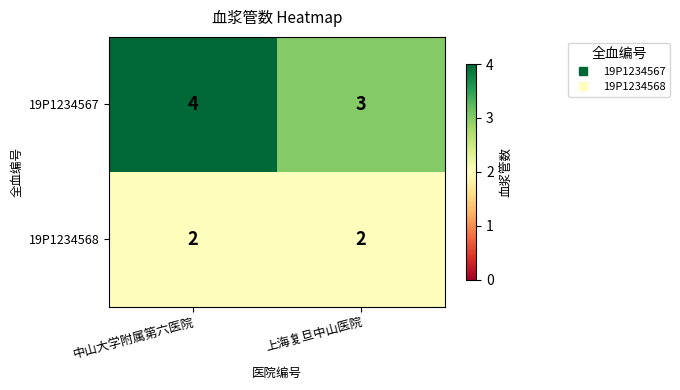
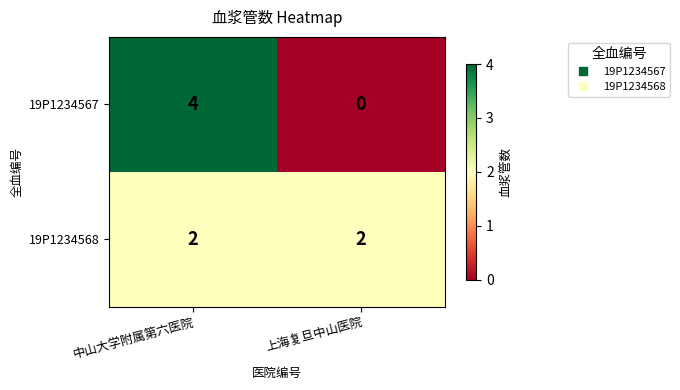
19P1234567, 上海复旦中山医院: 3 -> 0
